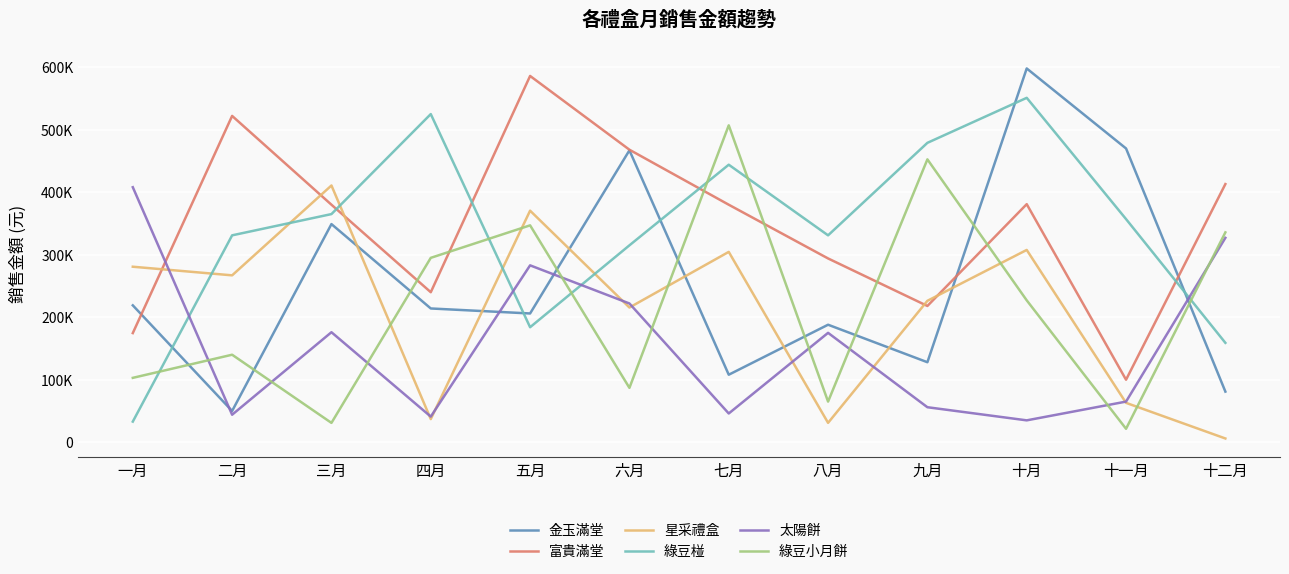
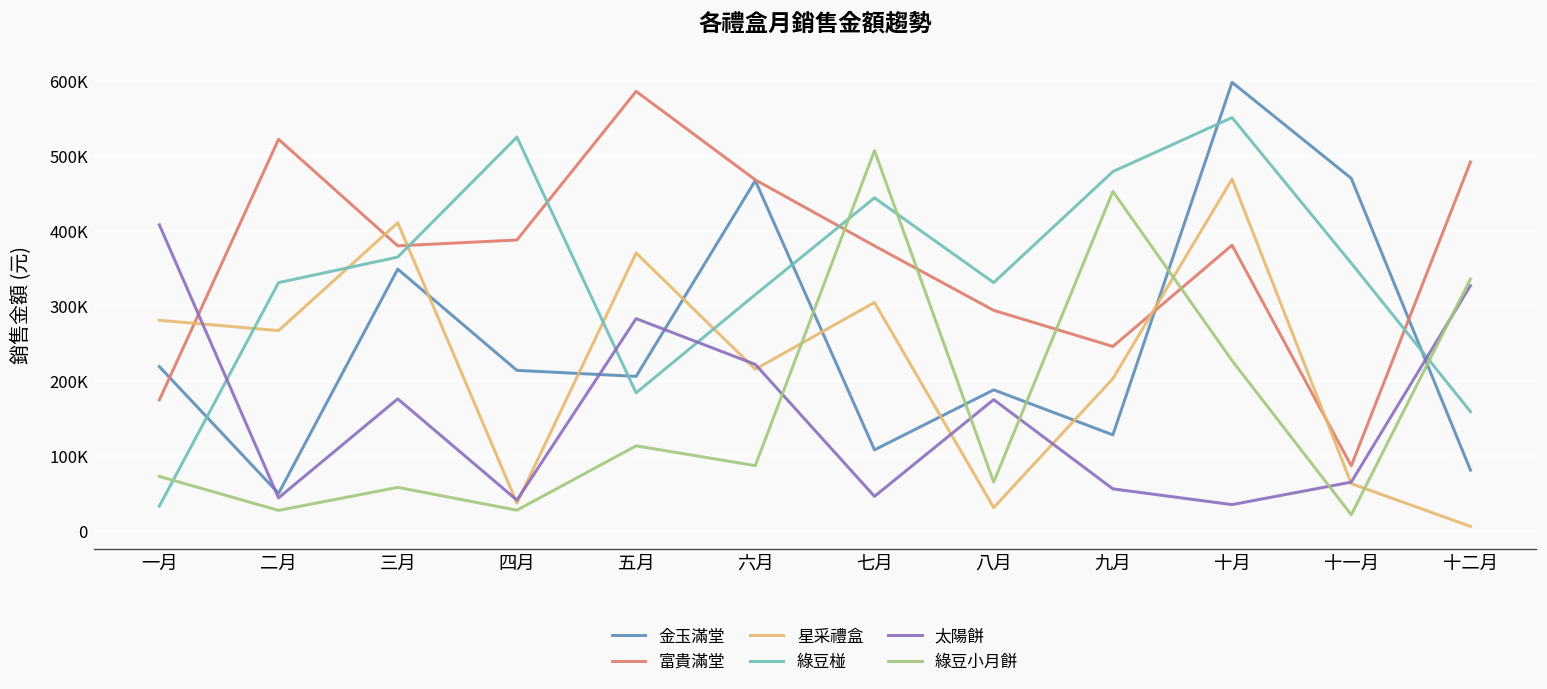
綠豆小月餅, 一月: 100000 -> 70000
綠豆小月餅, 二月: 140000 -> 30000
綠豆小月餅, 三月: 30000 -> 60000
富貴滿堂, 四月: 240000 -> 390000
綠豆小月餅, 四月: 300000 -> 30000
綠豆小月餅, 五月: 350000 -> 110000
富貴滿堂, 九月: 220000 -> 250000
星采禮盒, 九月: 230000 -> 200000
星采禮盒, 十月: 310000 -> 470000
富貴滿堂, 十一月: 100000 -> 90000
富貴滿堂, 十二月: 410000 -> 490000
